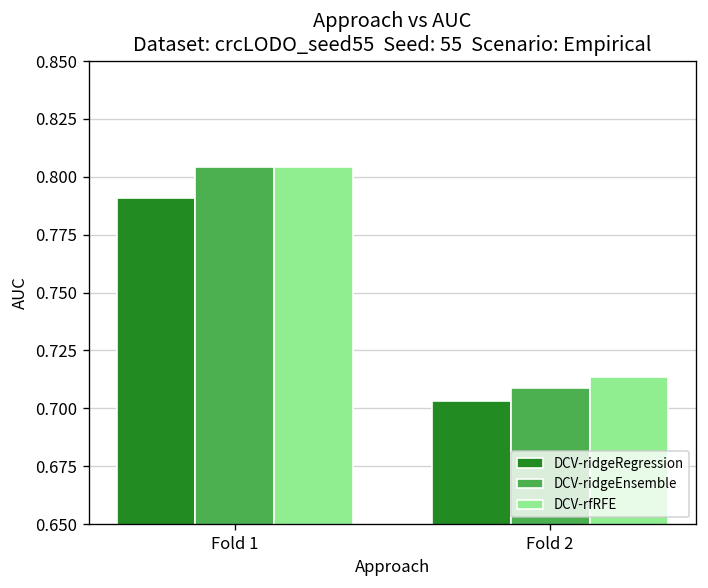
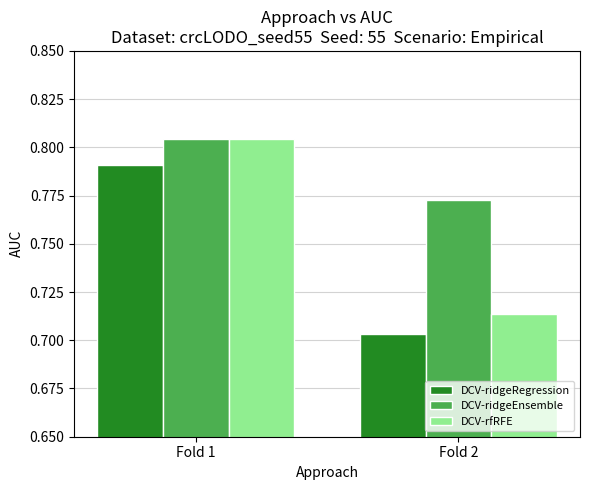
DCV-ridgeEnsemble, Fold 2: 0.709 -> 0.773
